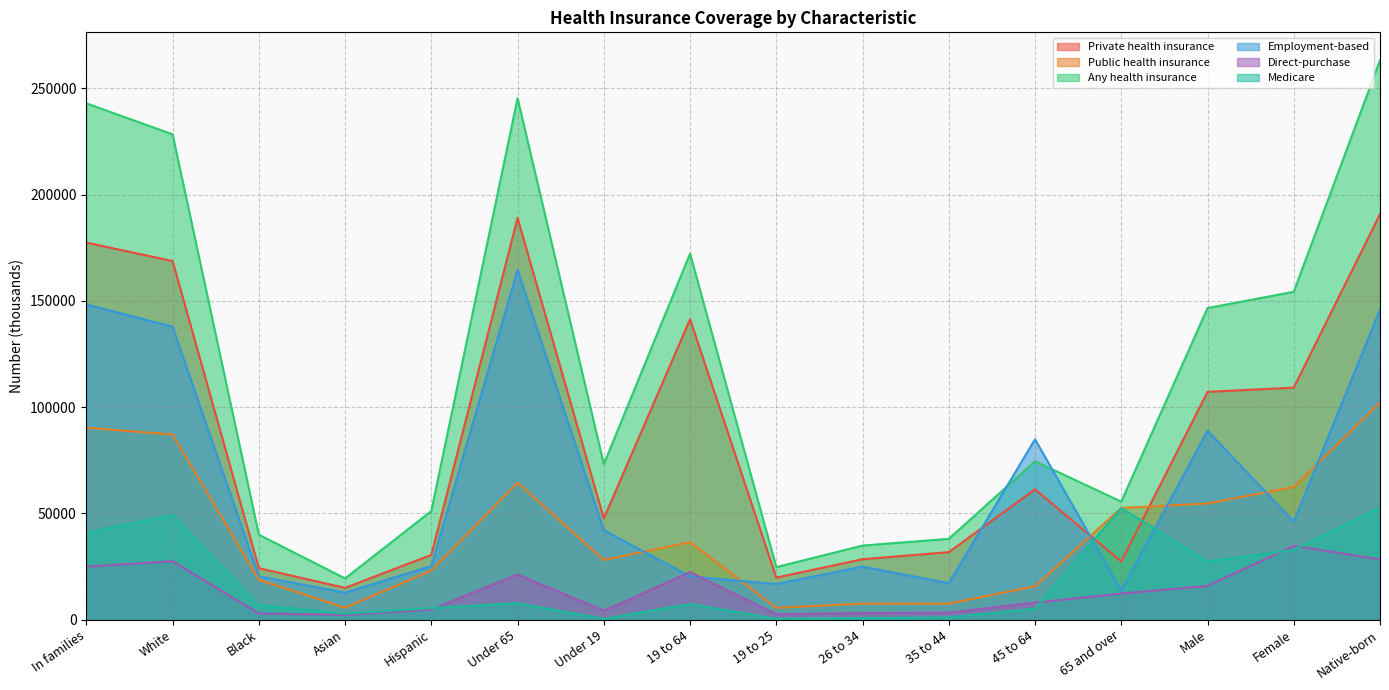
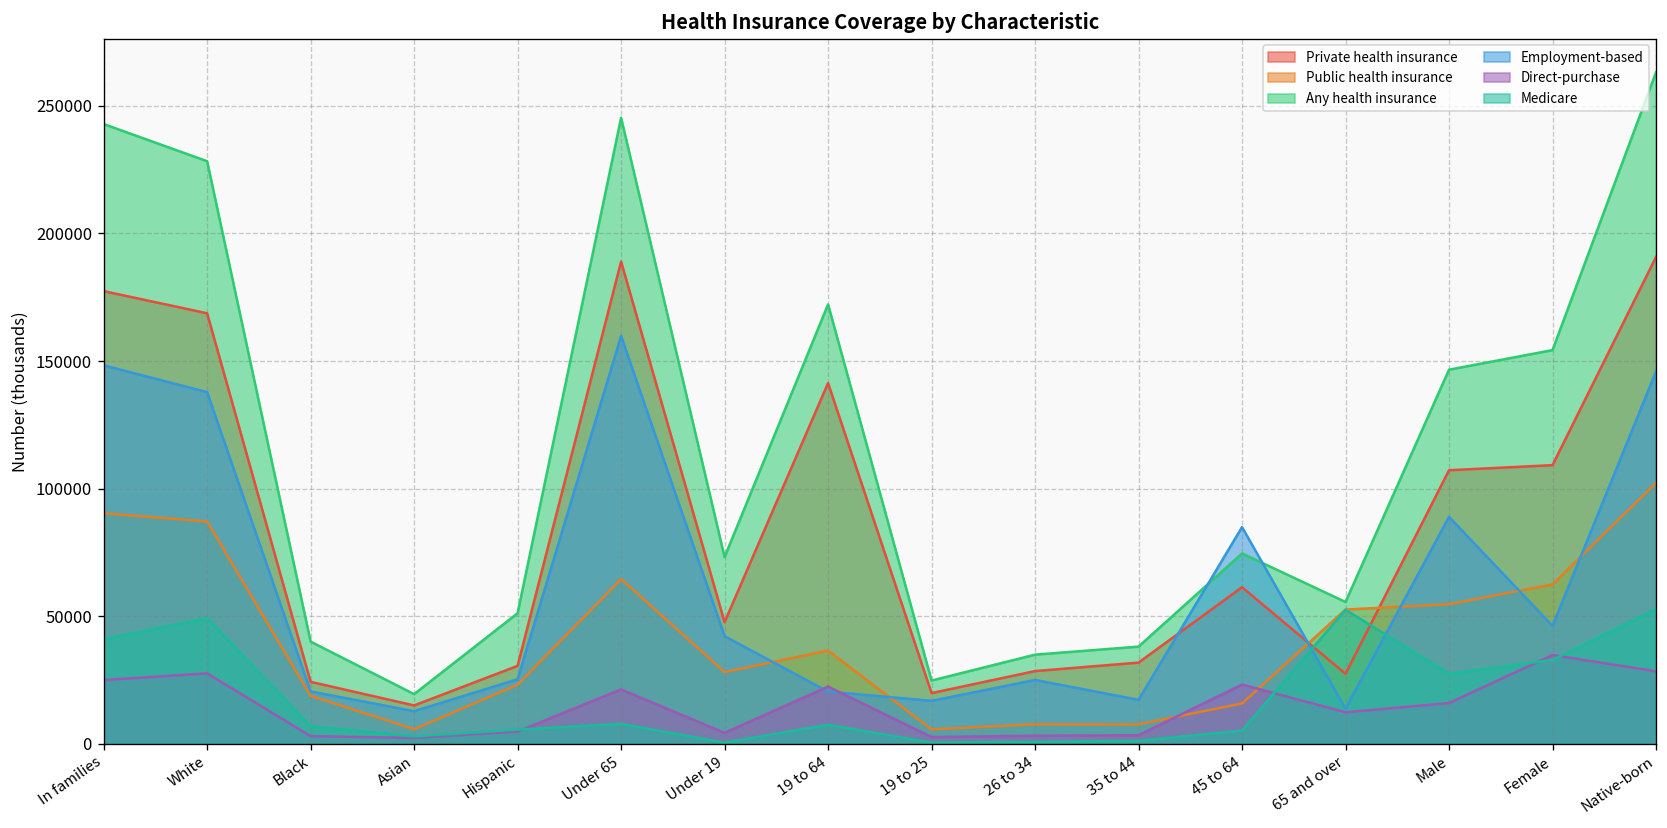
Employment-based, Under 65: 165000 -> 160000
Direct-purchase, 45 to 64: 8000 -> 23000
